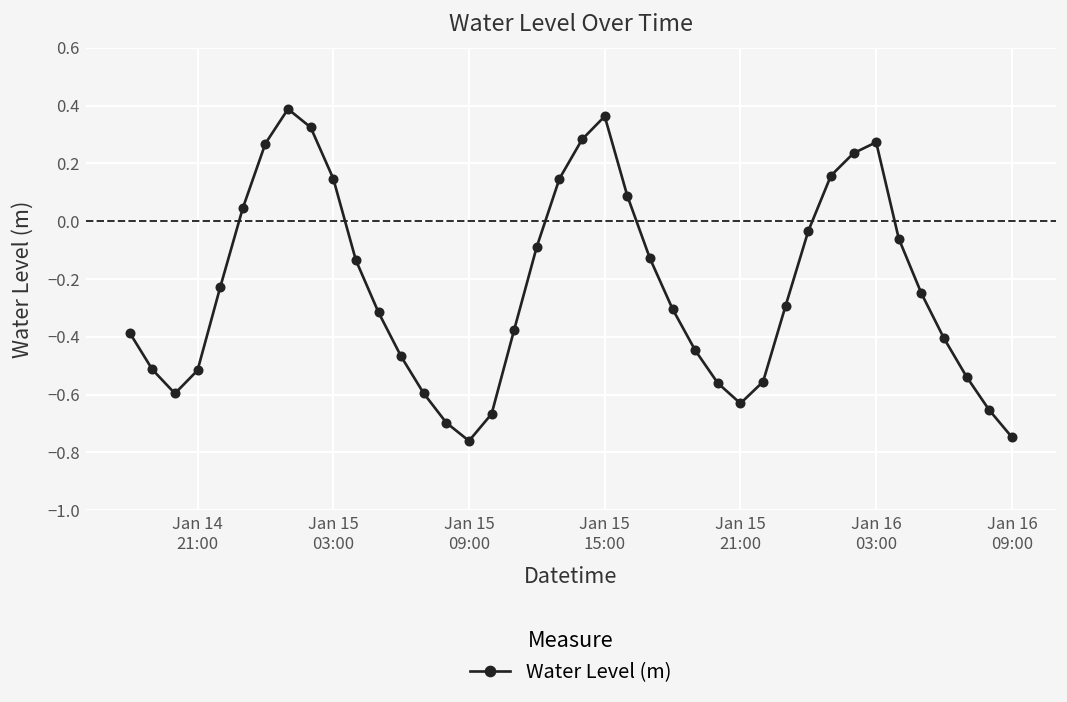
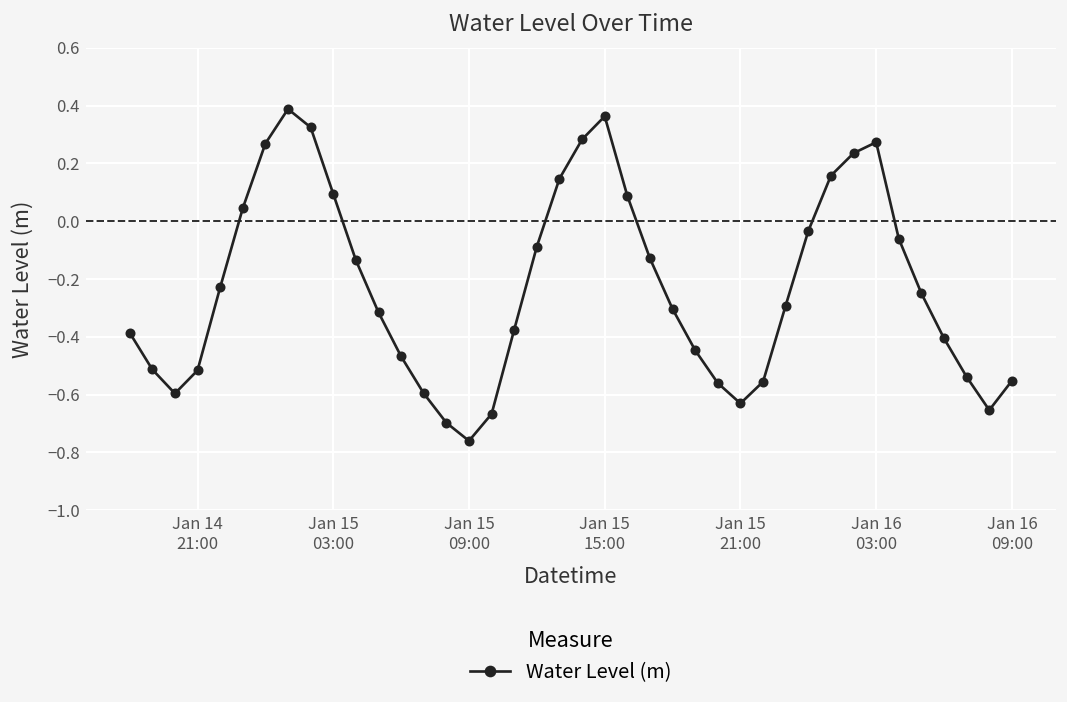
Jan 15 03:00: 0.15 -> 0.09
Jan 16 09:00: -0.75 -> -0.55
